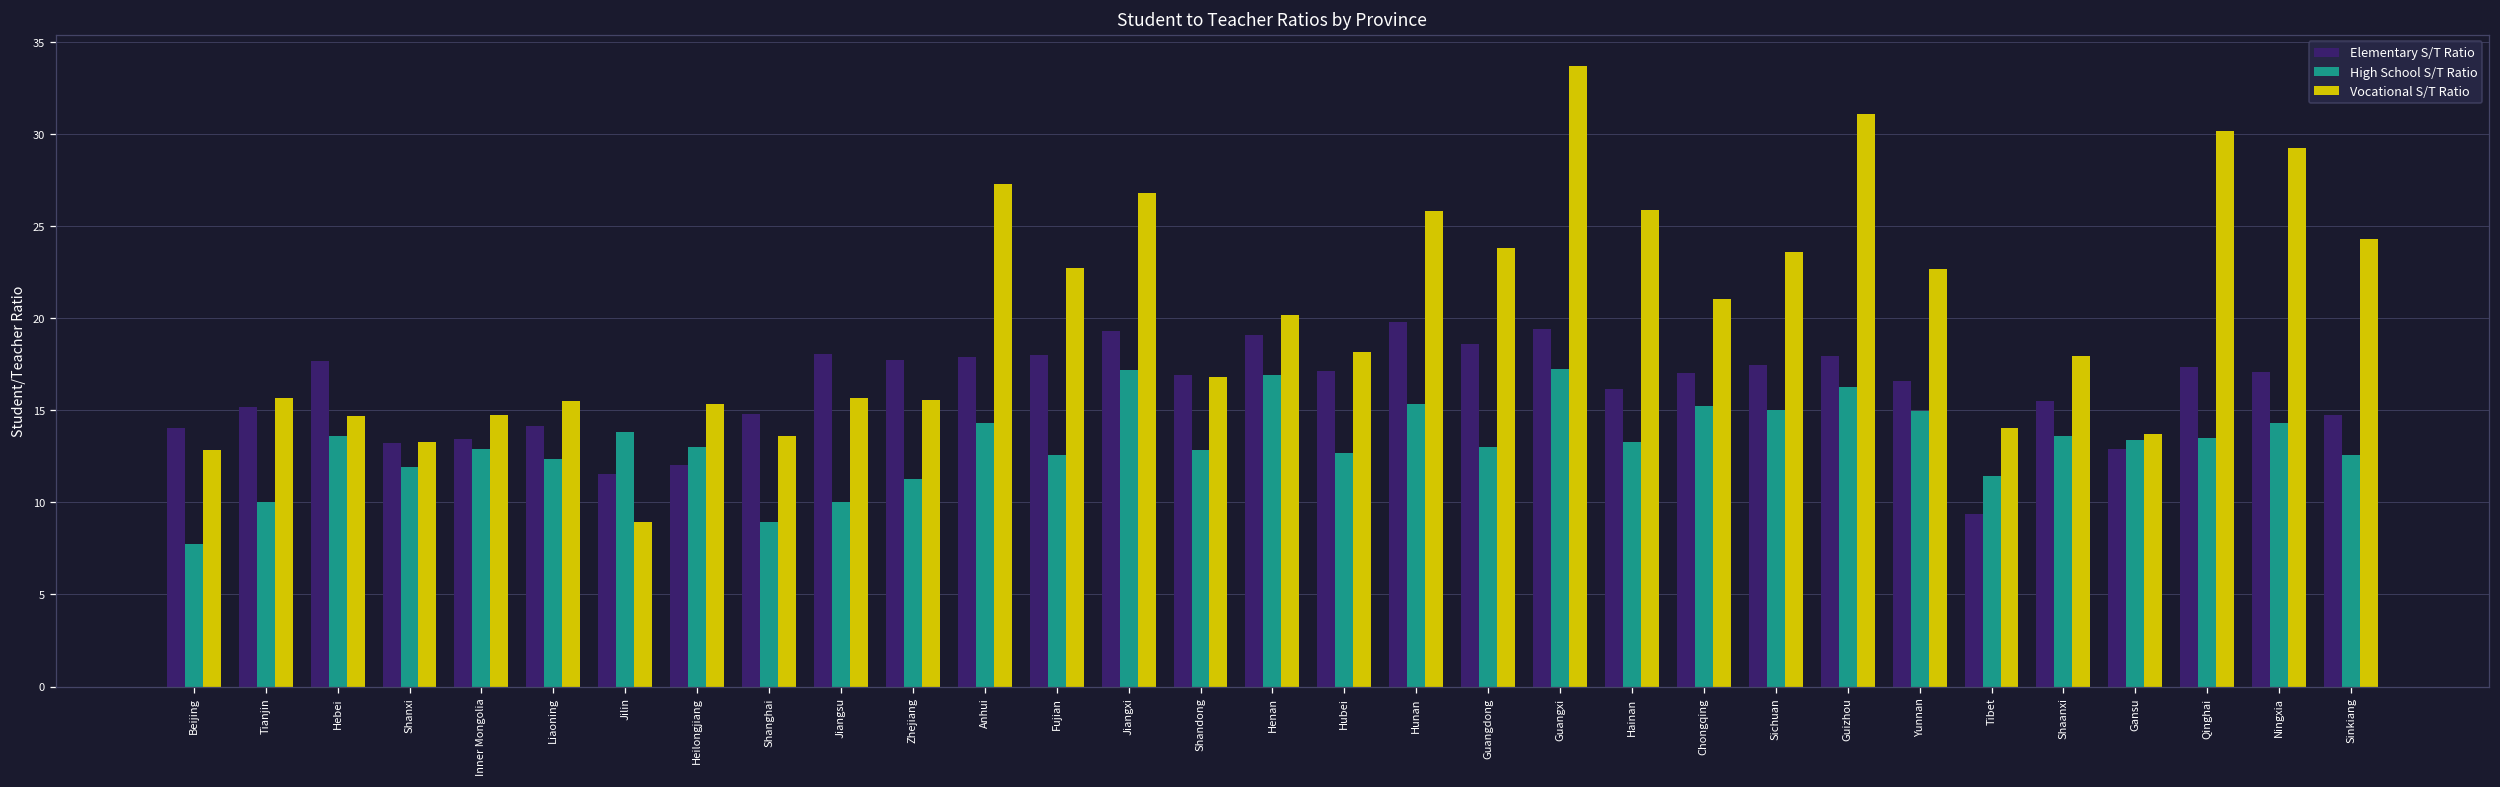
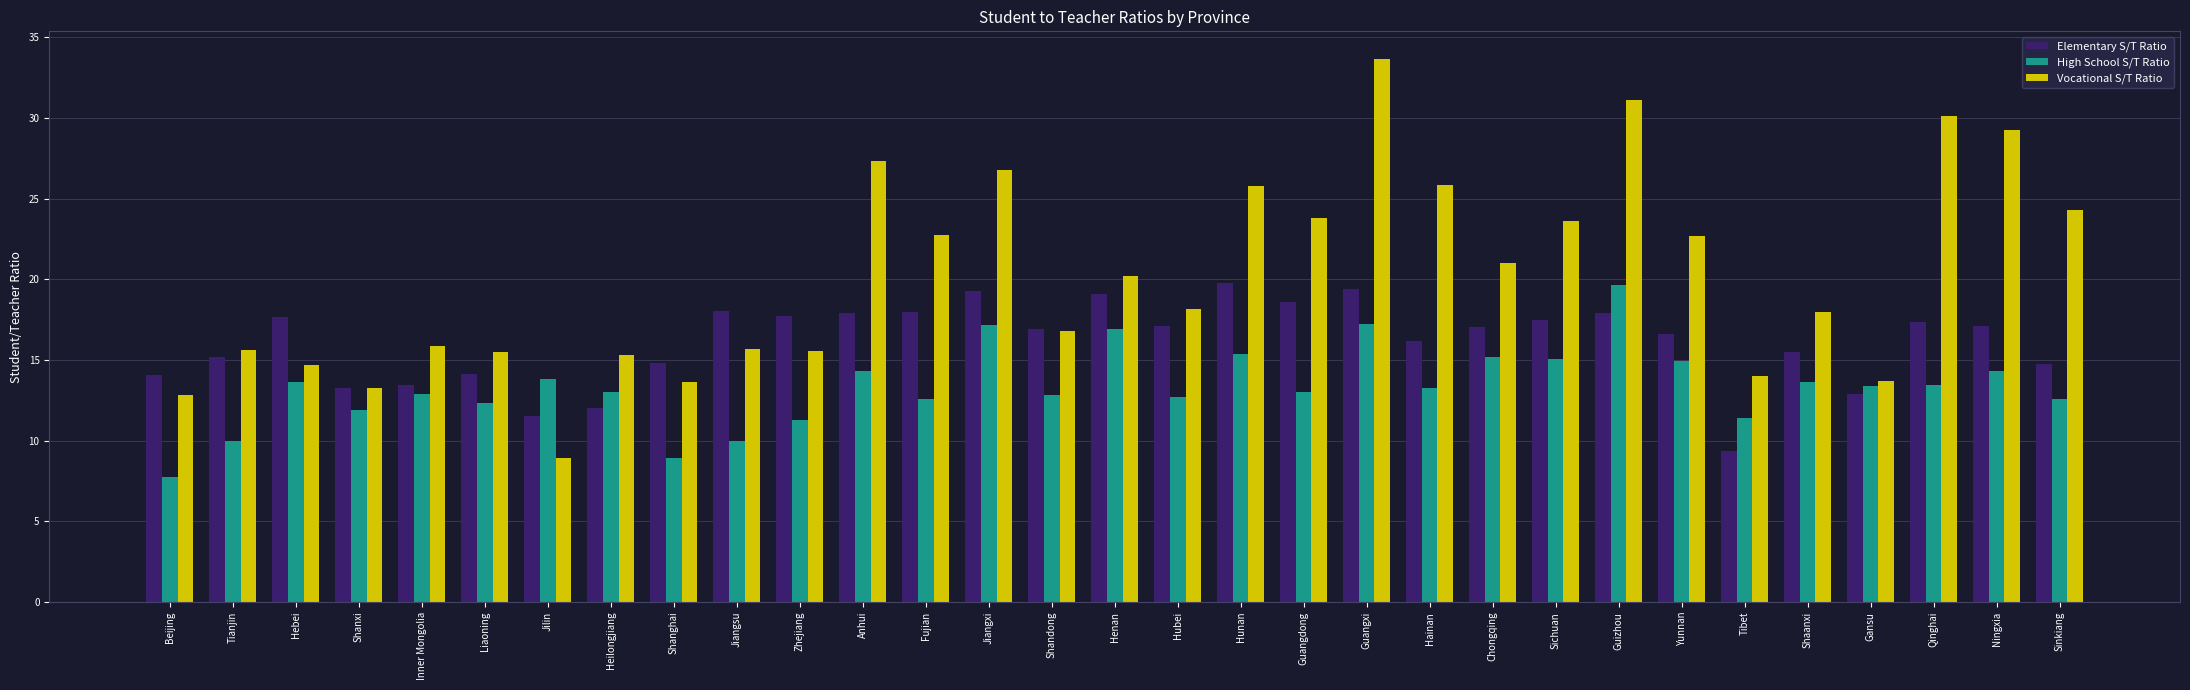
Vocational S/T Ratio, Inner Mongolia: 14.7 -> 15.9
High School S/T Ratio, Guizhou: 16.3 -> 19.7
